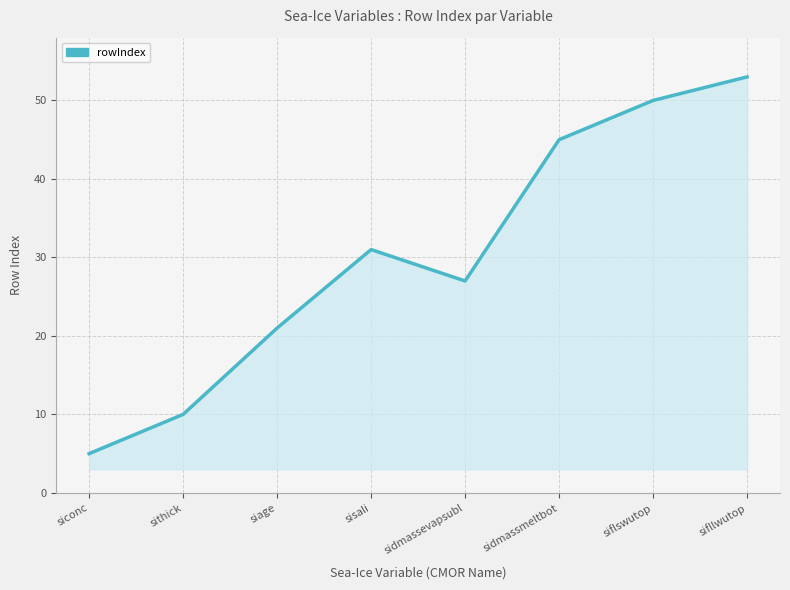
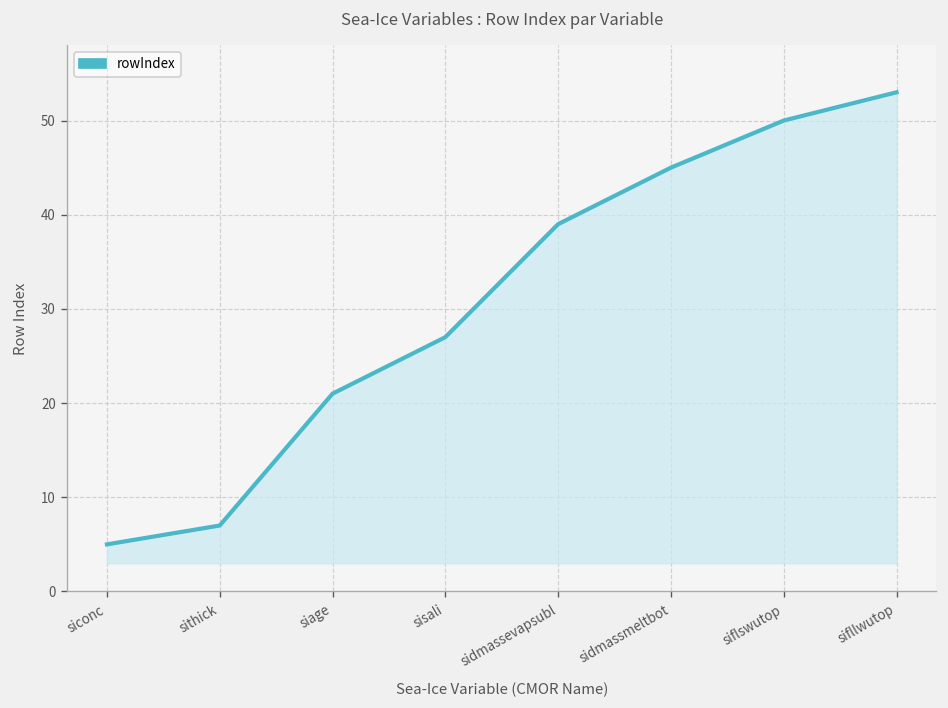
sithick: 10 -> 7
sisali: 31 -> 27
sidmassevapsubl: 27 -> 39
